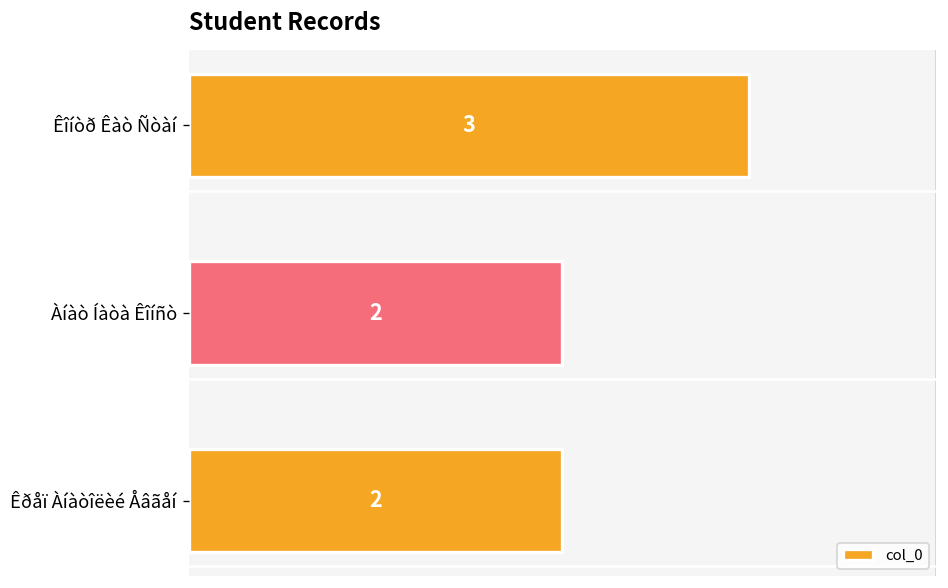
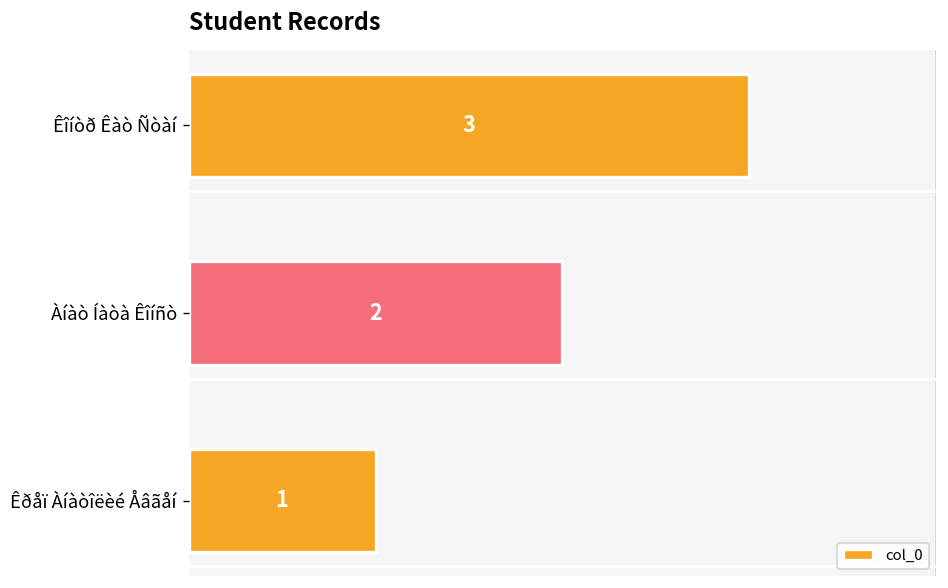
Êðåï Àíàòîëèé Åâãåí: 2 -> 1
